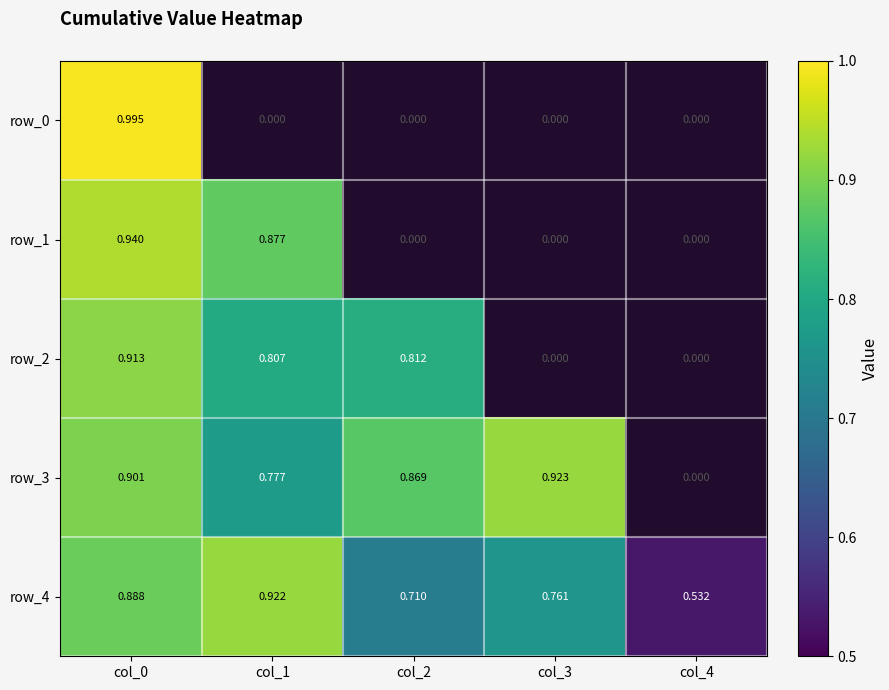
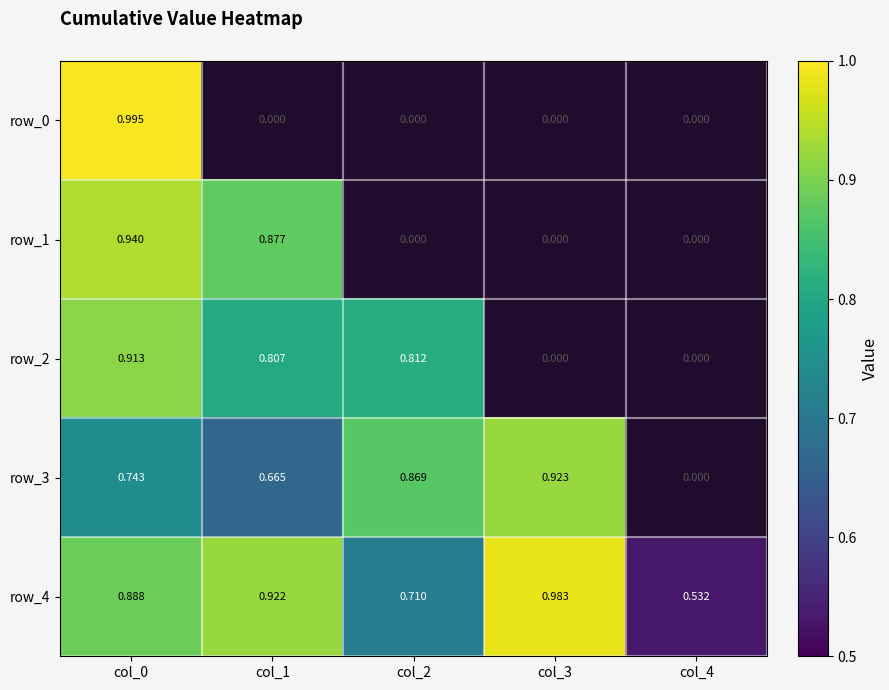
row_3, col_0: 0.901 -> 0.743
row_3, col_1: 0.777 -> 0.665
row_4, col_3: 0.761 -> 0.983
